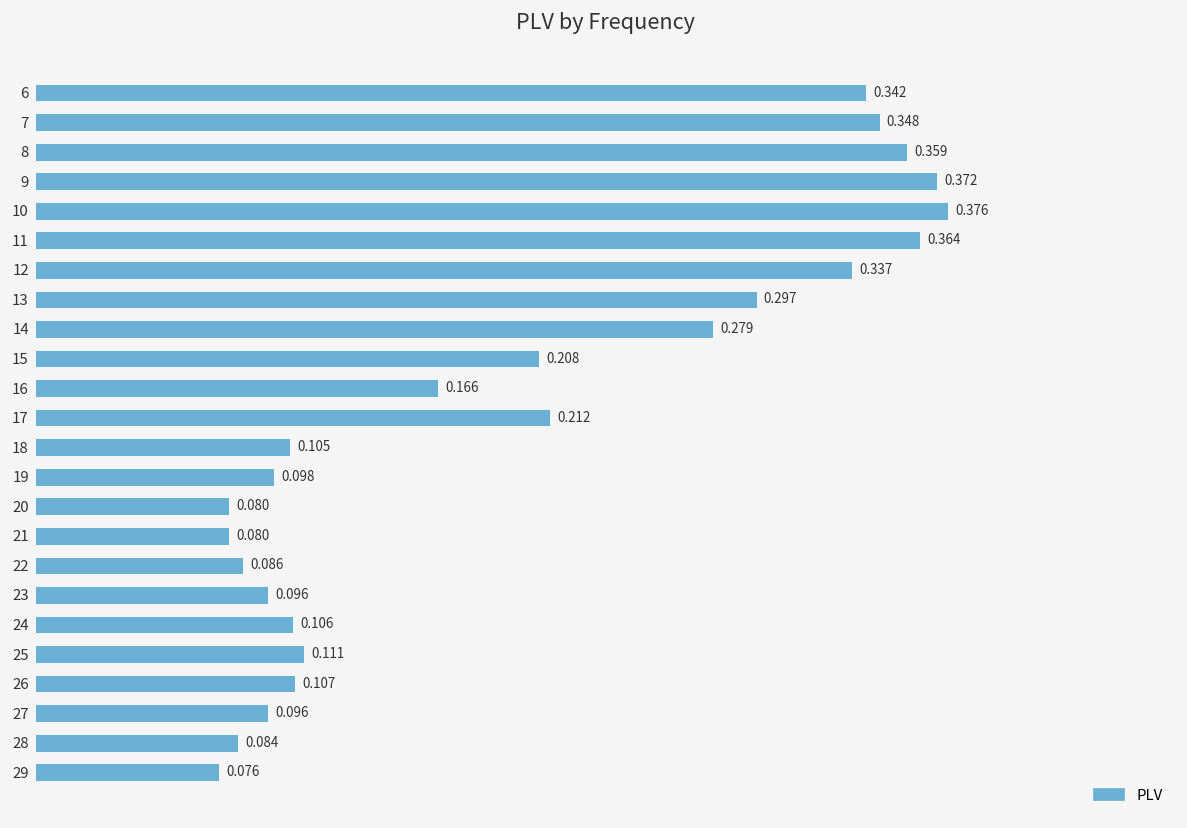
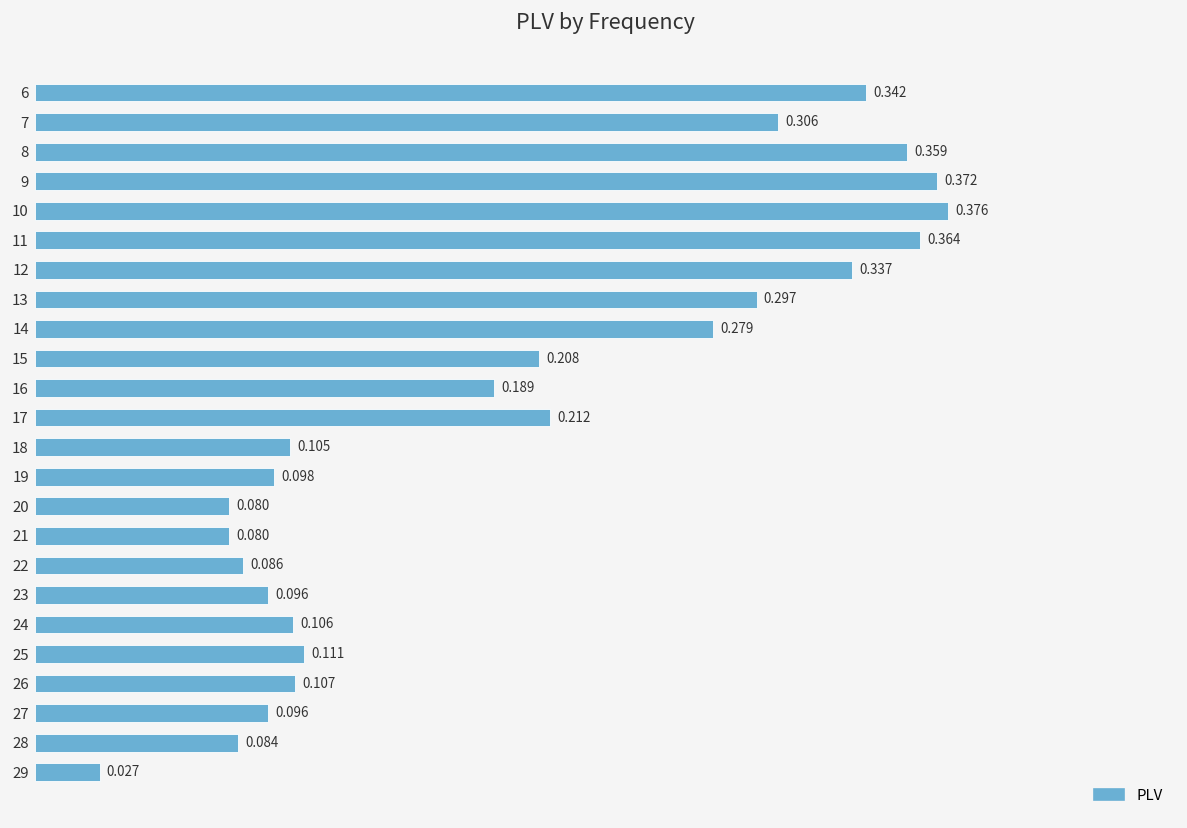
7: 0.348 -> 0.306
16: 0.166 -> 0.189
29: 0.076 -> 0.027
